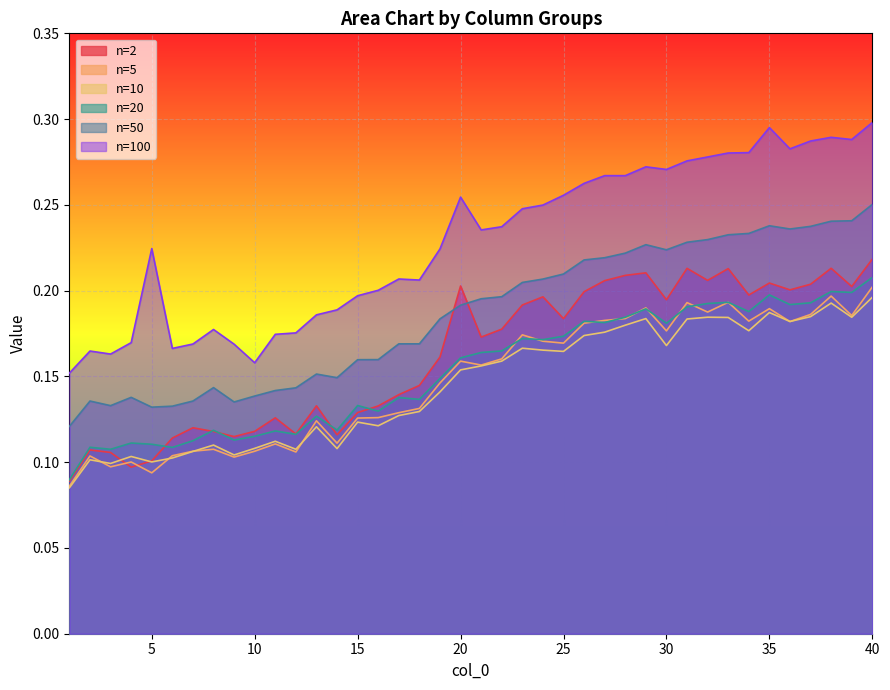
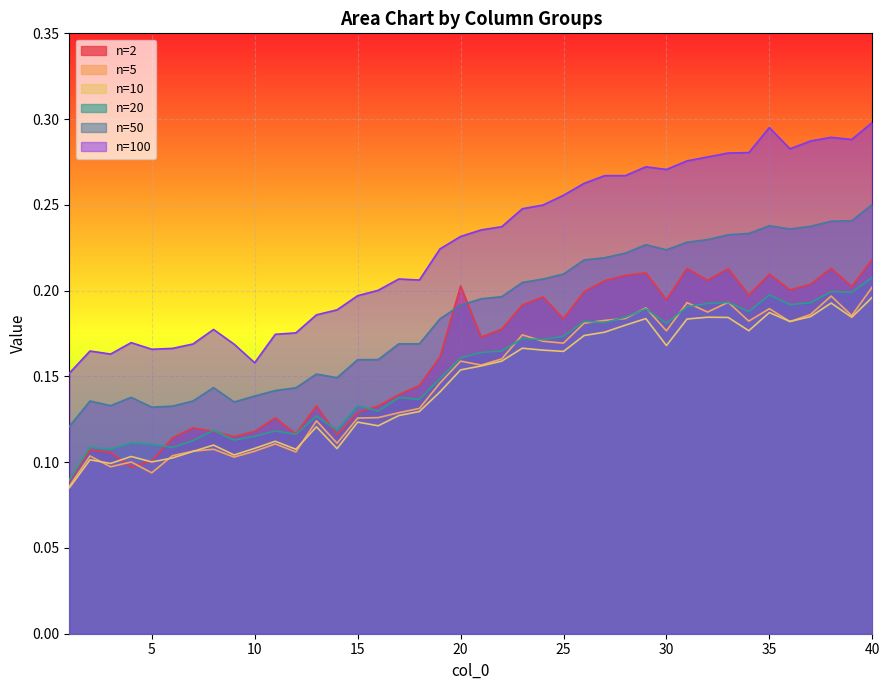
n=100, 5: 0.225 -> 0.166
n=100, 20: 0.255 -> 0.232
n=2, 35: 0.204 -> 0.210
